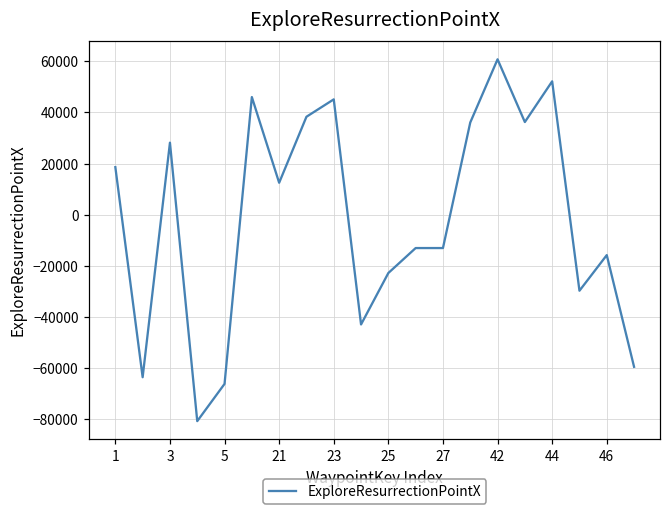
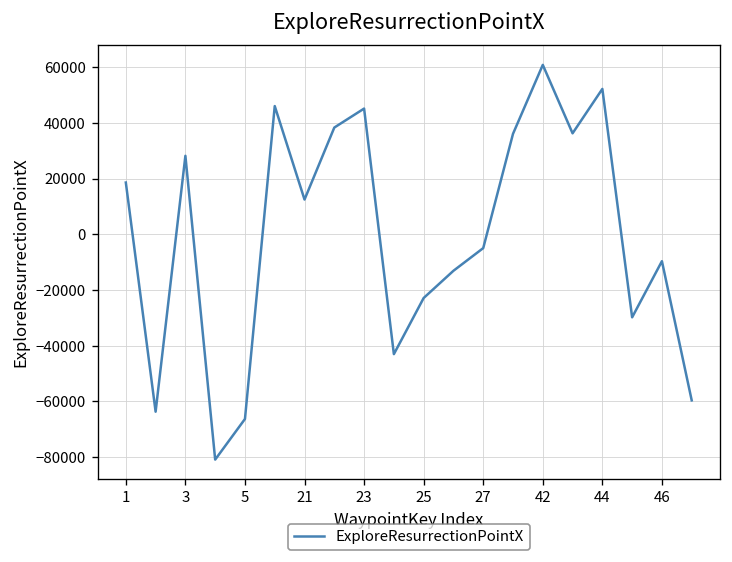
27: -13000 -> -5000
46: -16000 -> -10000
